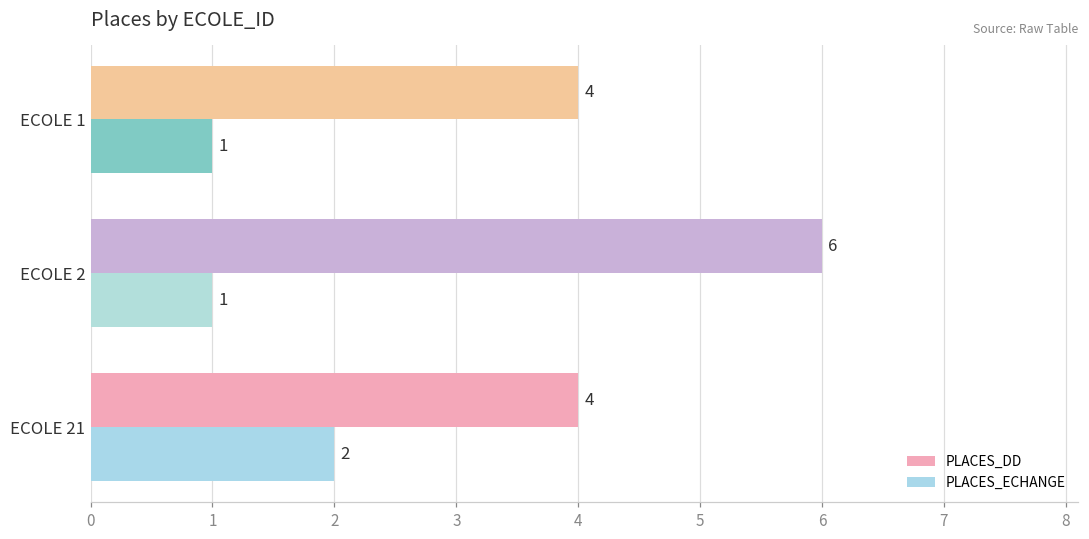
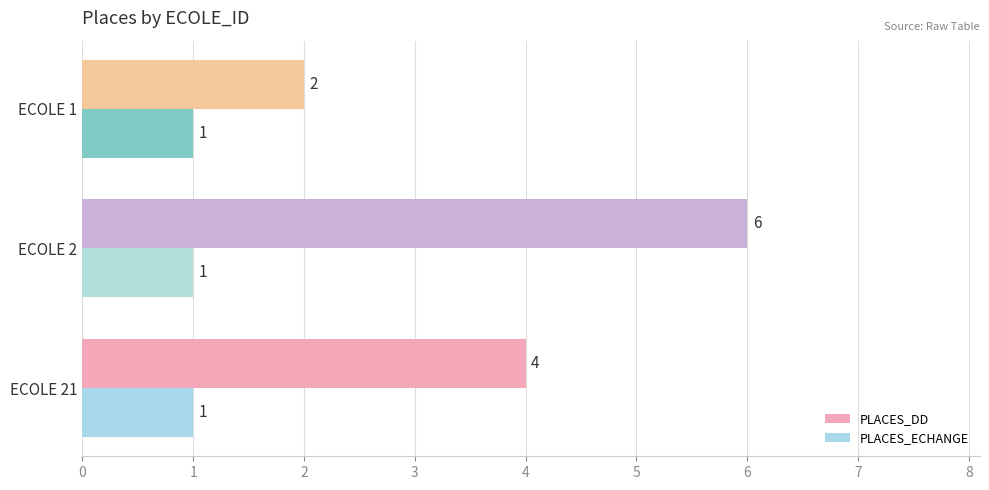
PLACES_DD, ECOLE 1: 4 -> 2
PLACES_ECHANGE, ECOLE 21: 2 -> 1
